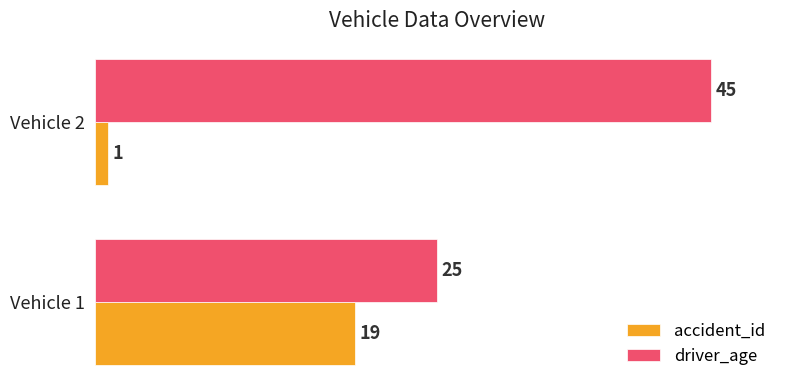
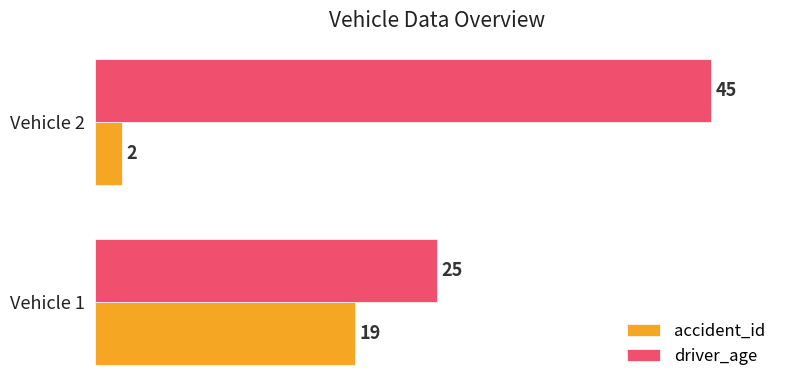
accident_id, Vehicle 2: 1 -> 2
